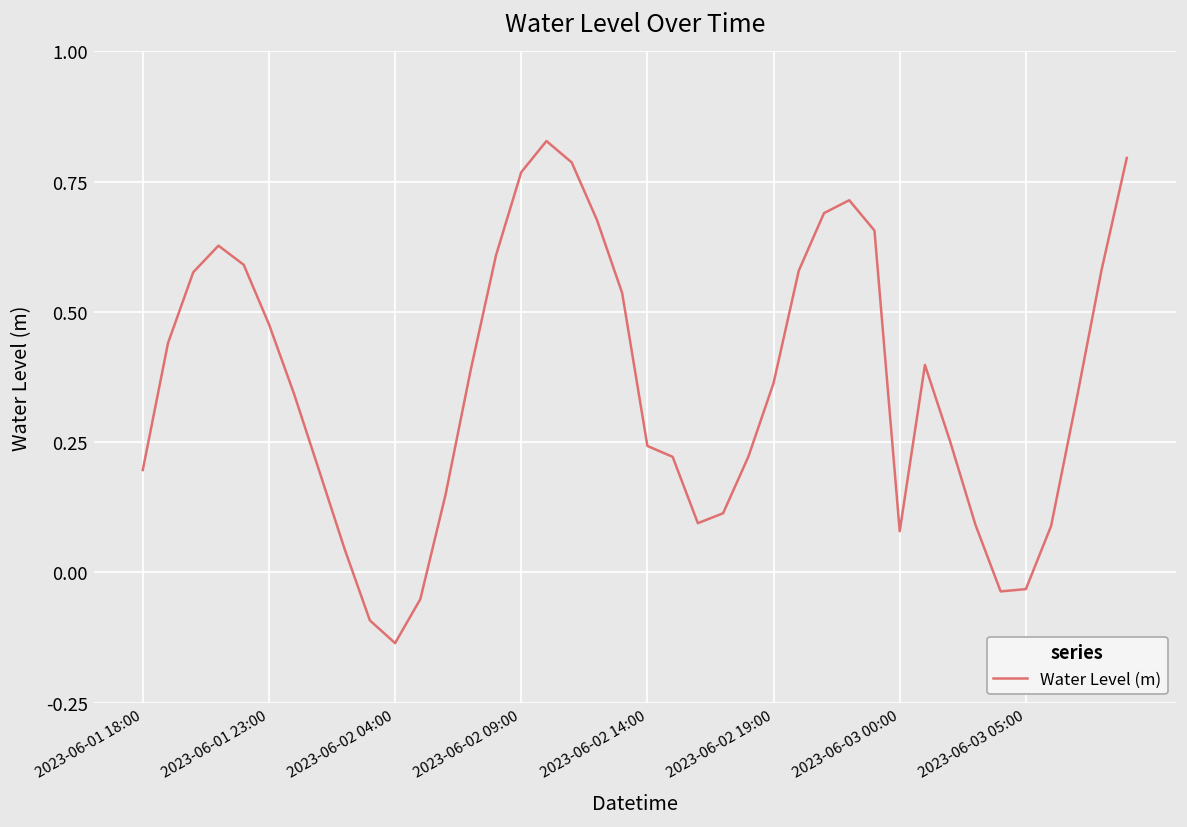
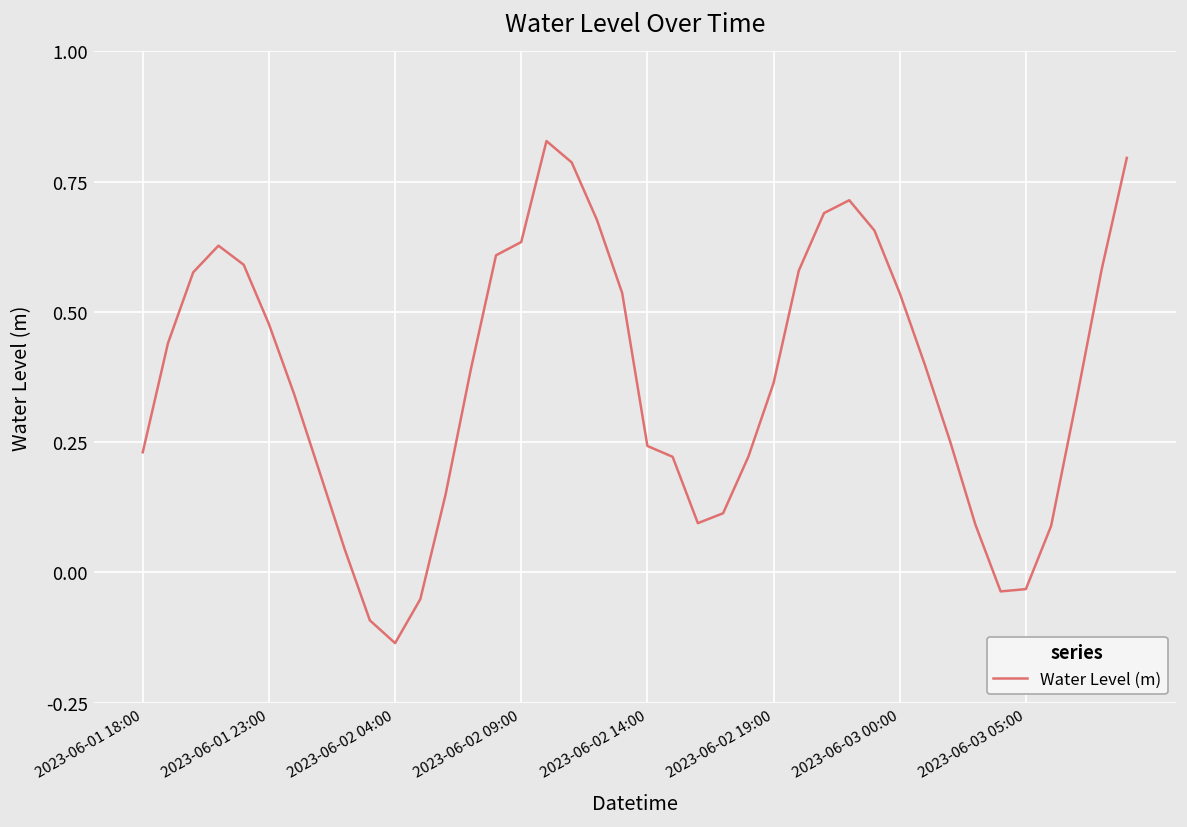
2023-06-01 18:00: 0.20 -> 0.23
2023-06-02 09:00: 0.77 -> 0.63
2023-06-03 00:00: 0.08 -> 0.54
